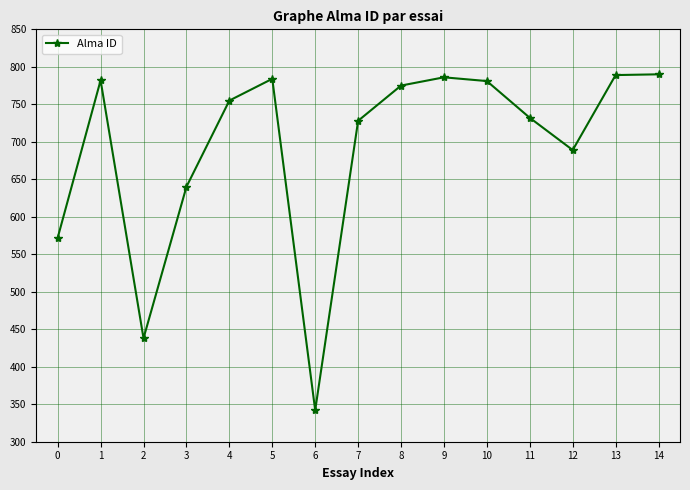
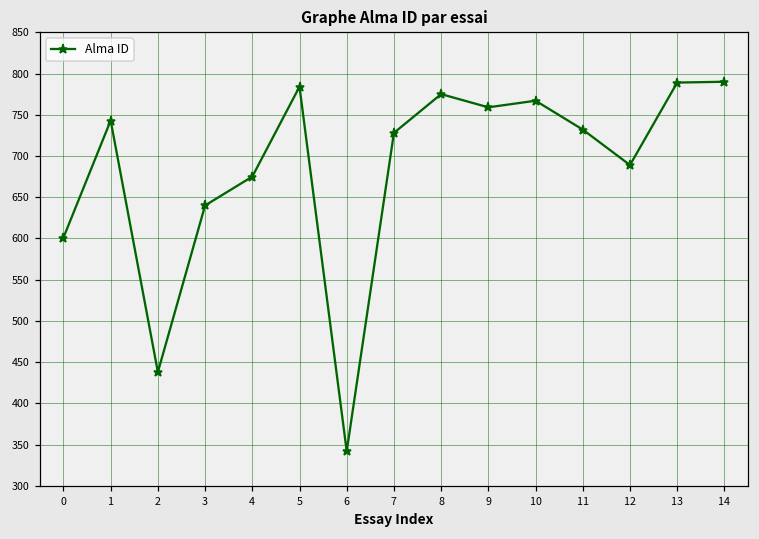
0: 570 -> 600
1: 780 -> 740
4: 760 -> 680
9: 790 -> 760
10: 780 -> 770
